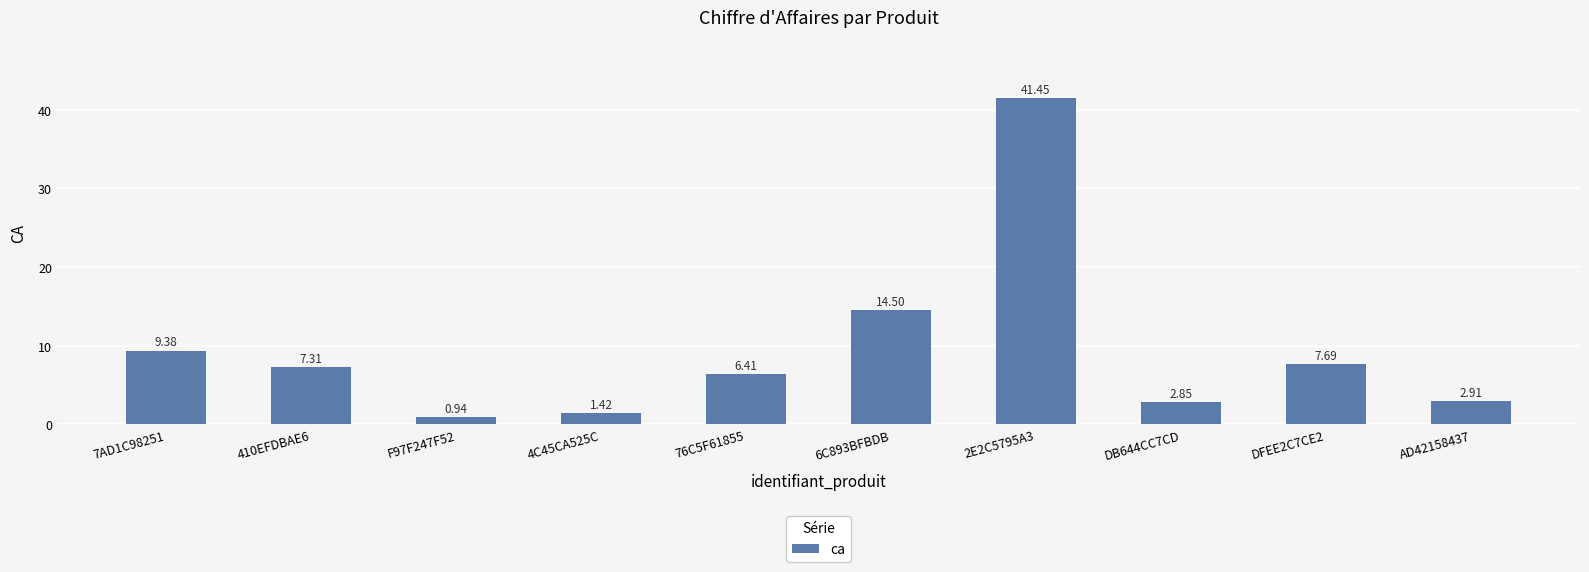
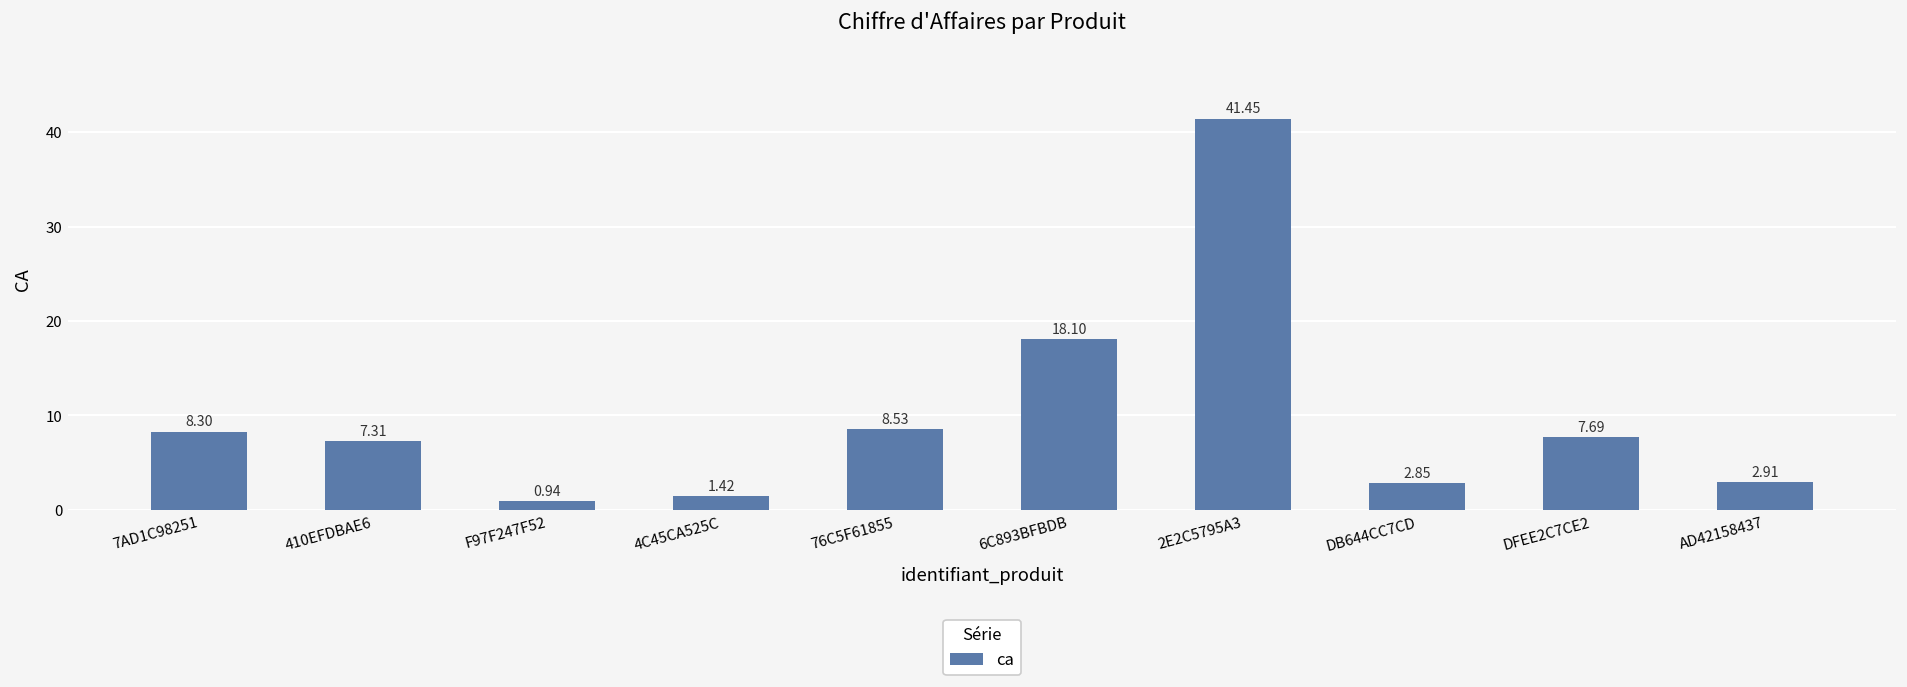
7AD1C98251: 9.38 -> 8.30
76C5F61855: 6.41 -> 8.53
6C893BFBDB: 14.50 -> 18.10
